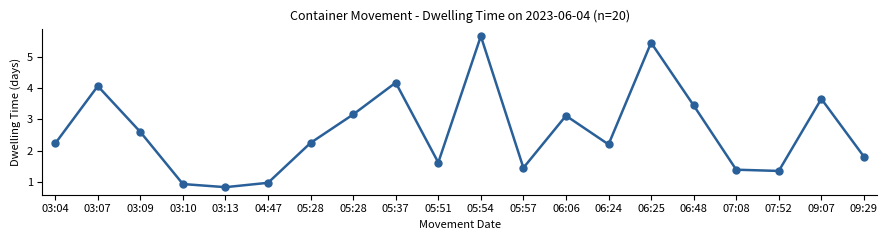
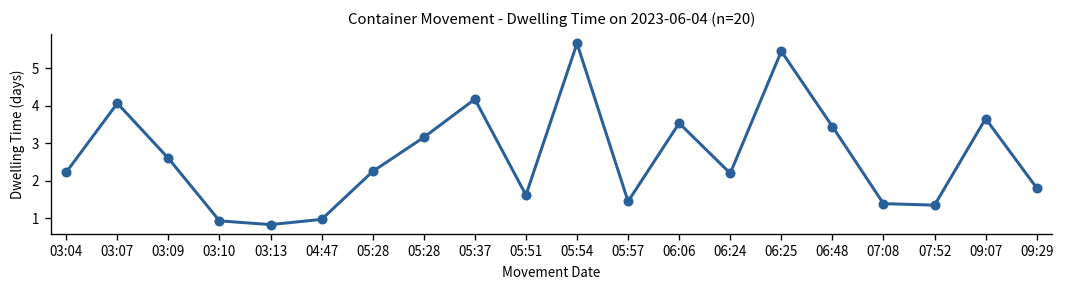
06:06: 3.1 -> 3.5
